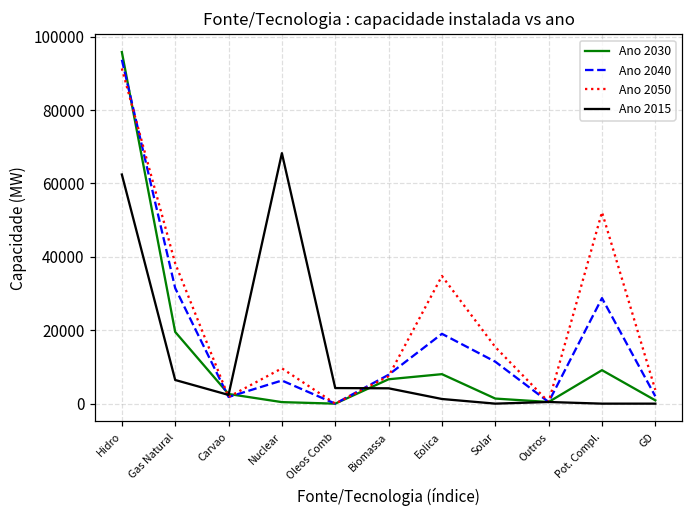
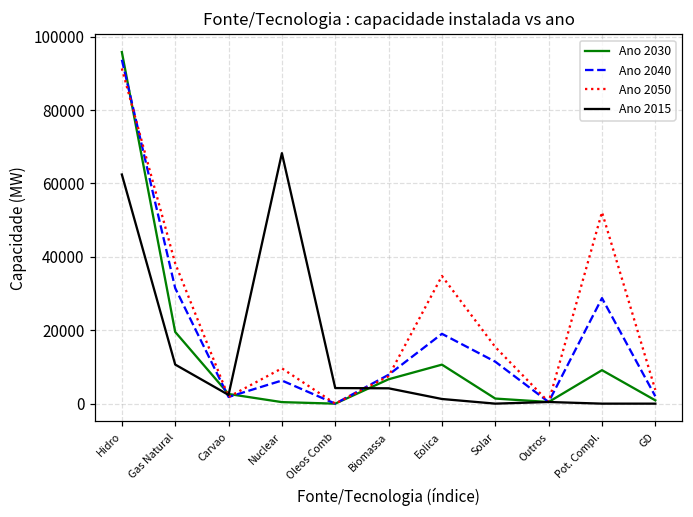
Ano 2015, Gas Natural: 6000 -> 11000
Ano 2030, Eolica: 8000 -> 11000
